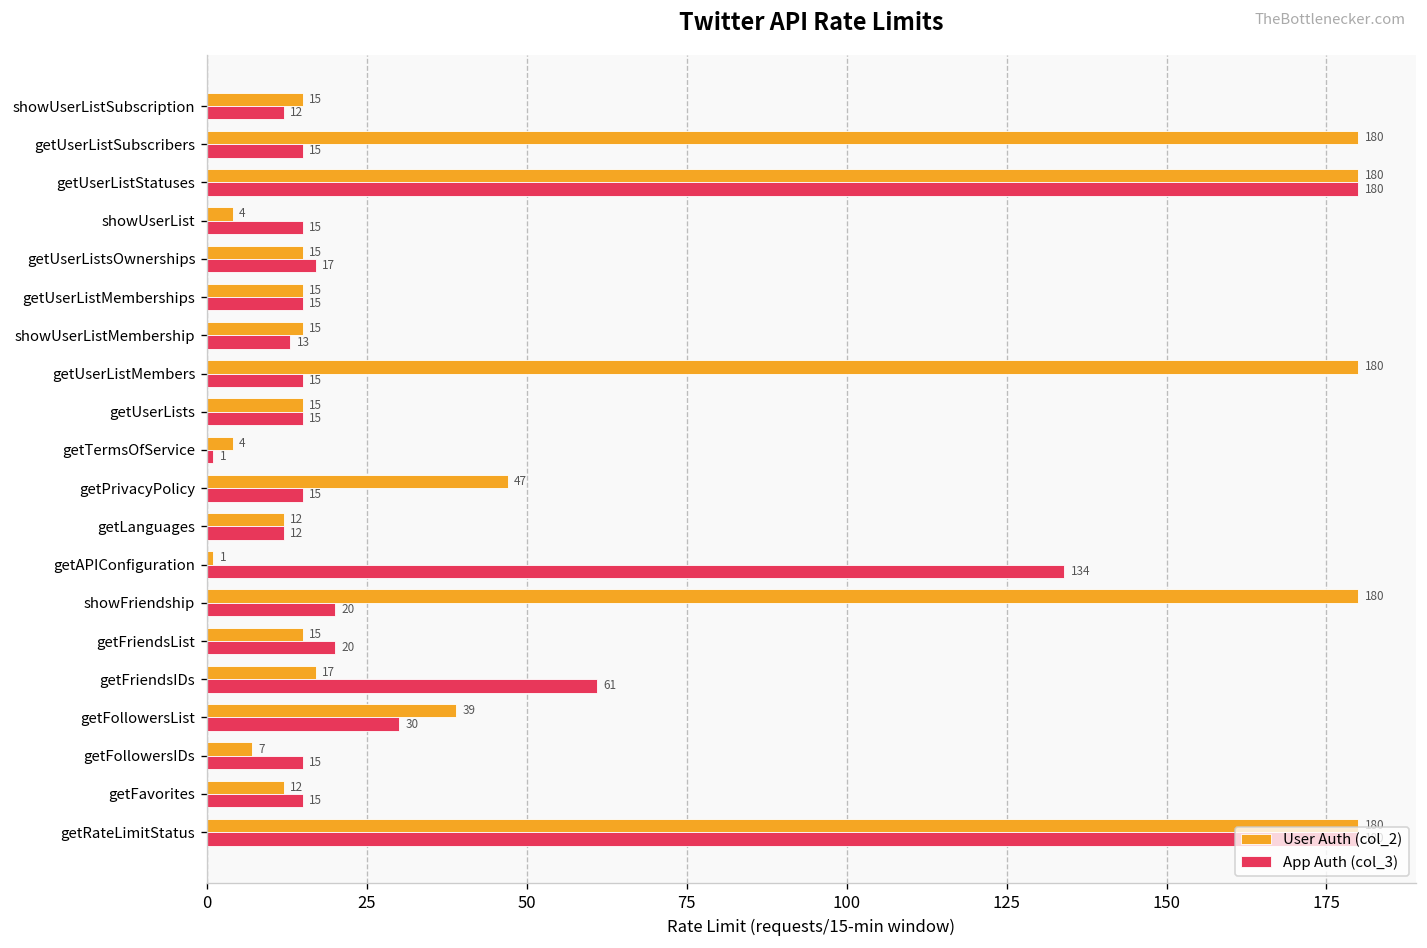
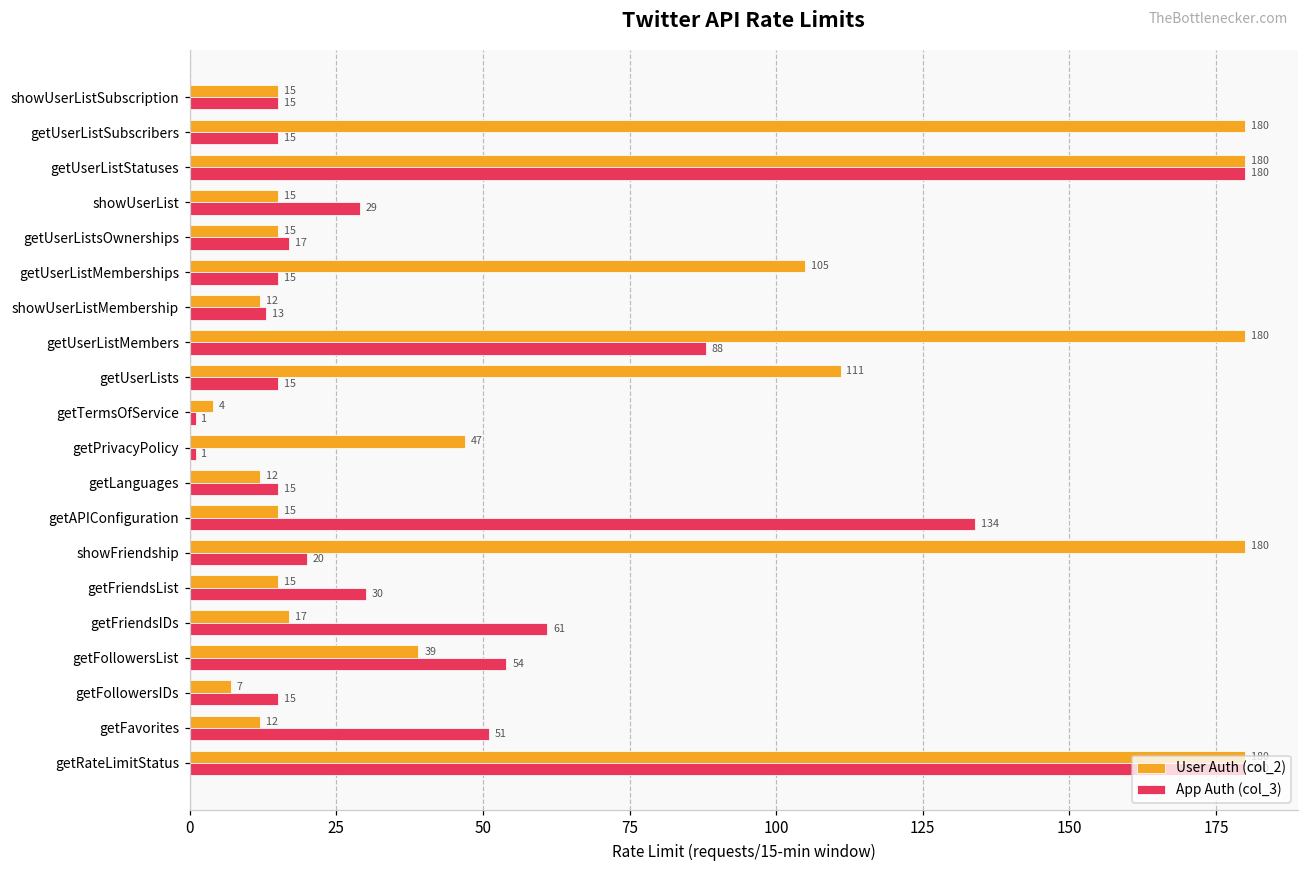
App Auth (col_3), showUserListSubscription: 12 -> 15
User Auth (col_2), showUserList: 4 -> 15
App Auth (col_3), showUserList: 15 -> 29
User Auth (col_2), getUserListMemberships: 15 -> 105
User Auth (col_2), showUserListMembership: 15 -> 12
App Auth (col_3), getUserListMembers: 15 -> 88
User Auth (col_2), getUserLists: 15 -> 111
App Auth (col_3), getPrivacyPolicy: 15 -> 1
App Auth (col_3), getLanguages: 12 -> 15
User Auth (col_2), getAPIConfiguration: 1 -> 15
App Auth (col_3), getFriendsList: 20 -> 30
App Auth (col_3), getFollowersList: 30 -> 54
App Auth (col_3), getFavorites: 15 -> 51
